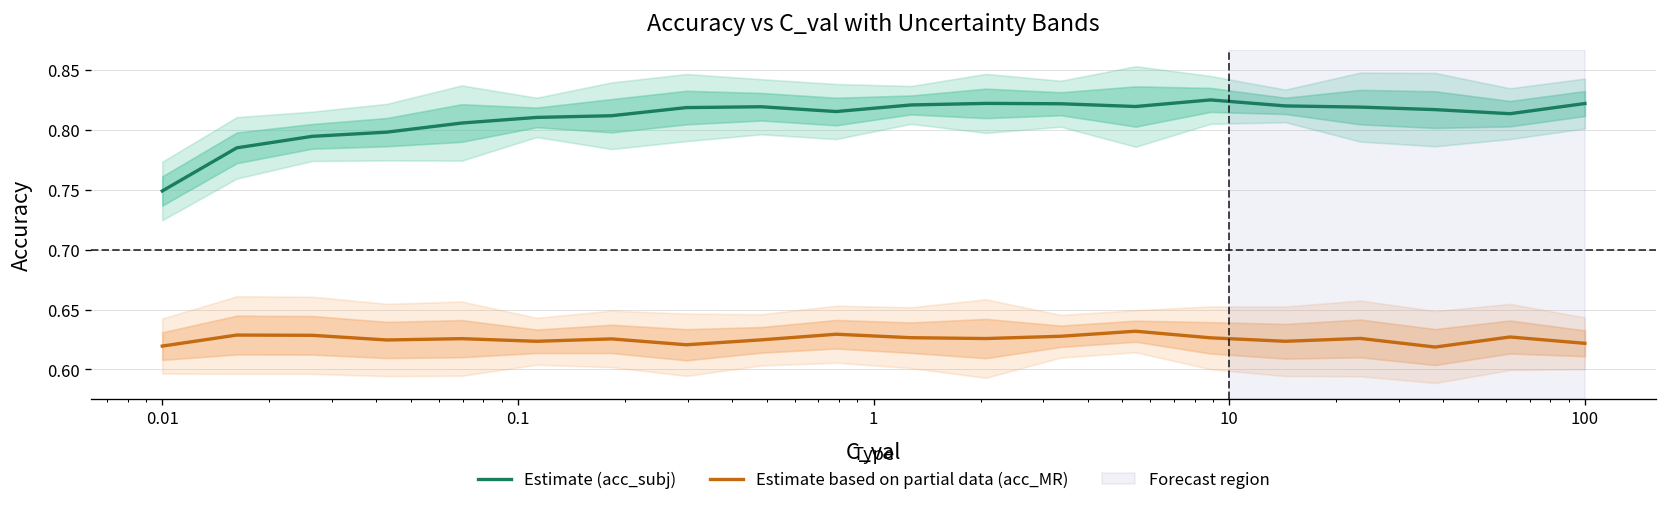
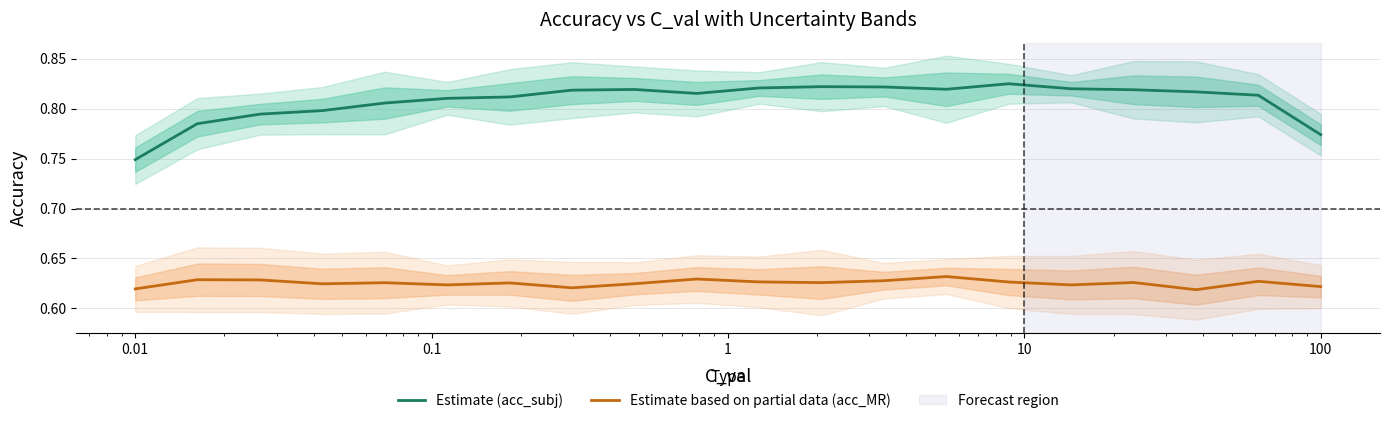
Estimate (acc_subj), 100: 0.82 -> 0.77
